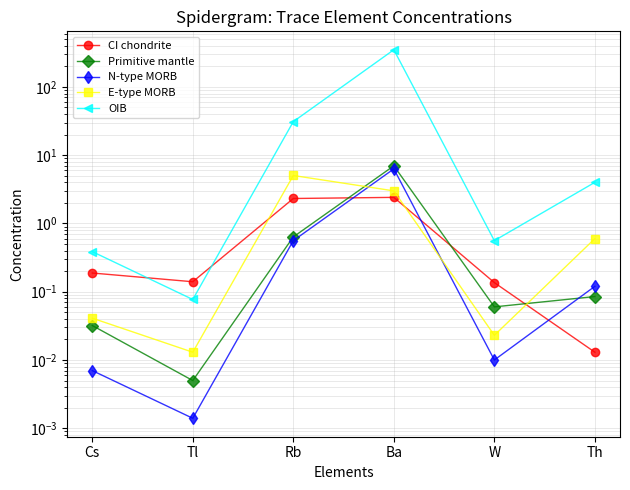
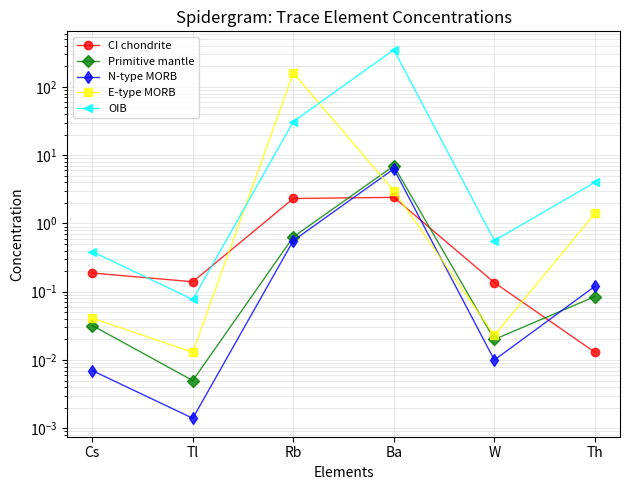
E-type MORB, Rb: 5 -> 160
Primitive mantle, W: 0.06 -> 0.02
E-type MORB, Th: 0.6 -> 1.4
